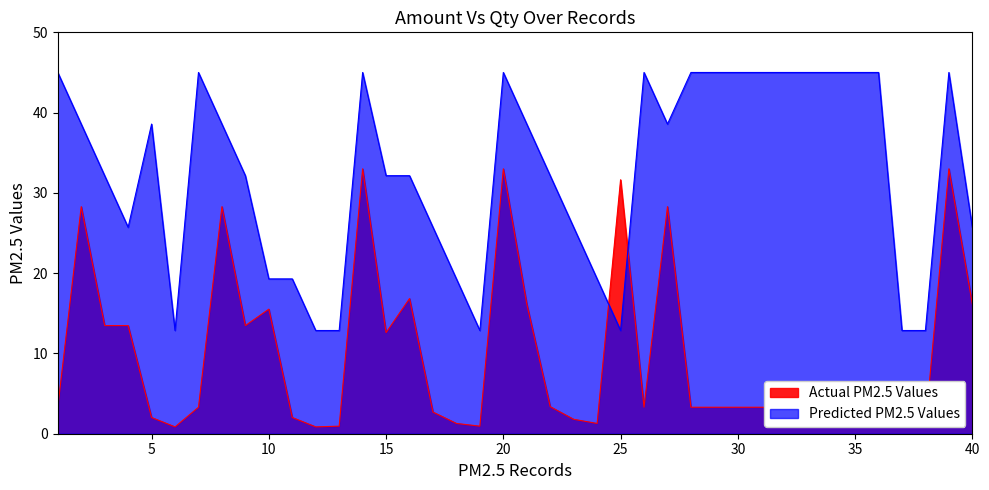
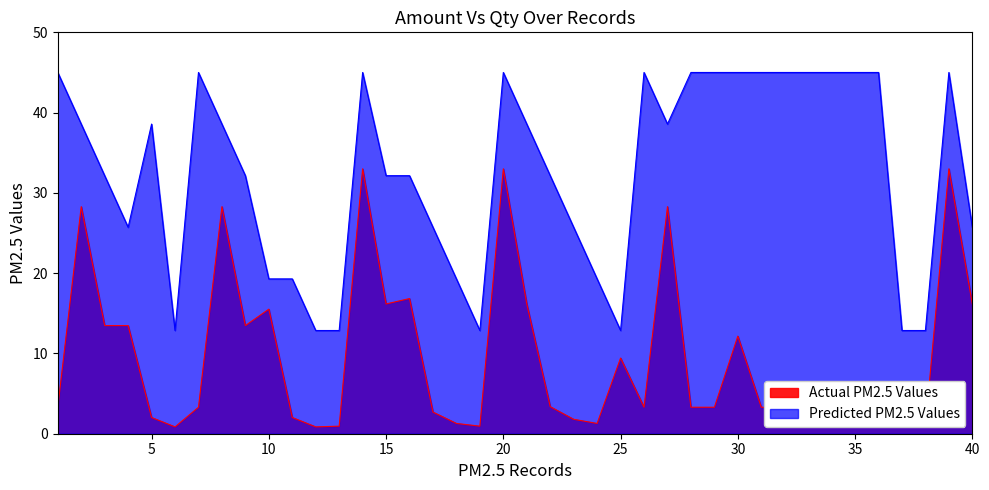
Actual PM2.5 Values, 15: 13 -> 16
Actual PM2.5 Values, 25: 32 -> 9
Actual PM2.5 Values, 30: 3 -> 12
